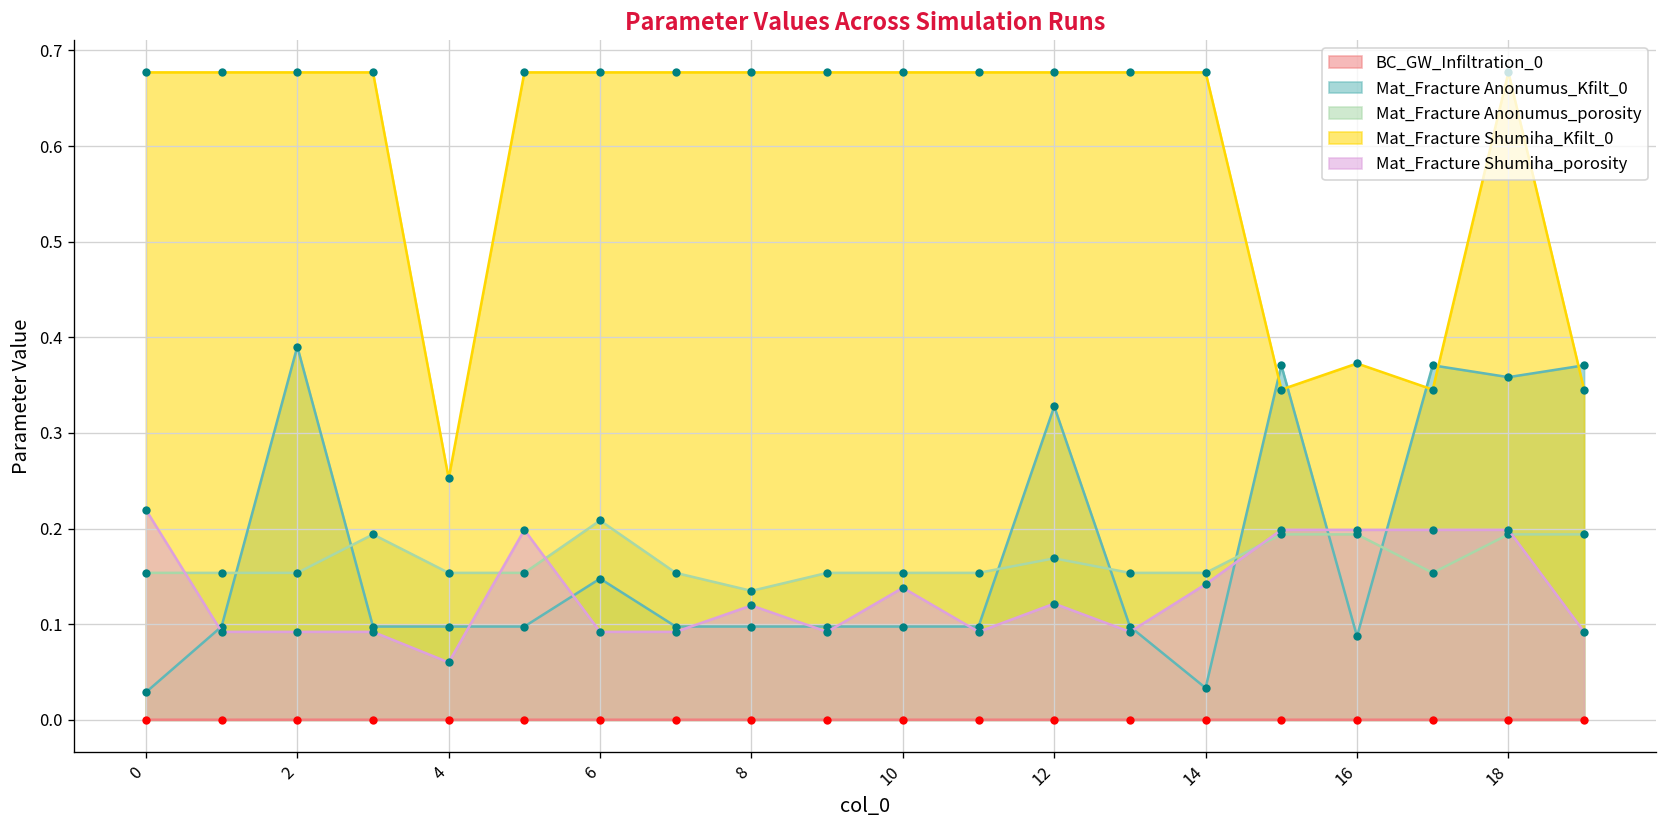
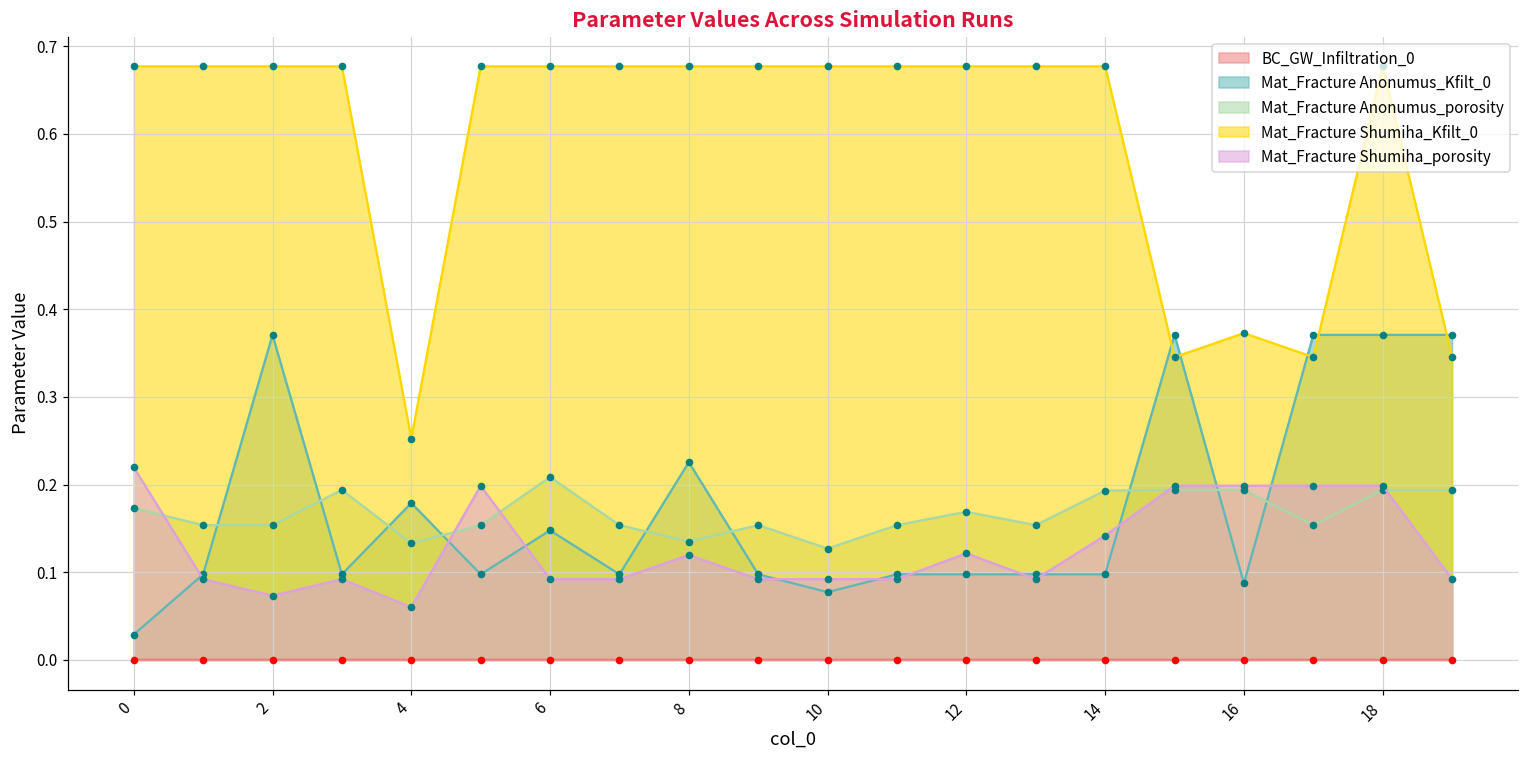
Mat_Fracture Anonumus_porosity, 0: 0.15 -> 0.17
Mat_Fracture Anonumus_Kfilt_0, 2: 0.39 -> 0.37
Mat_Fracture Shumiha_porosity, 2: 0.09 -> 0.07
Mat_Fracture Anonumus_Kfilt_0, 4: 0.10 -> 0.18
Mat_Fracture Anonumus_porosity, 4: 0.15 -> 0.13
Mat_Fracture Anonumus_Kfilt_0, 8: 0.10 -> 0.23
Mat_Fracture Anonumus_Kfilt_0, 10: 0.10 -> 0.08
Mat_Fracture Anonumus_porosity, 10: 0.15 -> 0.13
Mat_Fracture Shumiha_porosity, 10: 0.14 -> 0.09
Mat_Fracture Anonumus_Kfilt_0, 12: 0.33 -> 0.10
Mat_Fracture Anonumus_Kfilt_0, 14: 0.03 -> 0.10
Mat_Fracture Anonumus_porosity, 14: 0.15 -> 0.19
Mat_Fracture Anonumus_Kfilt_0, 18: 0.36 -> 0.37
